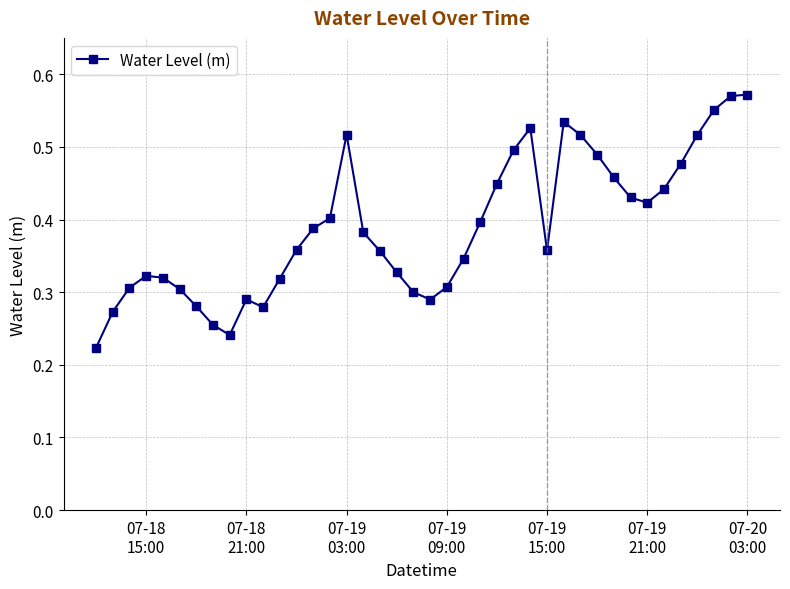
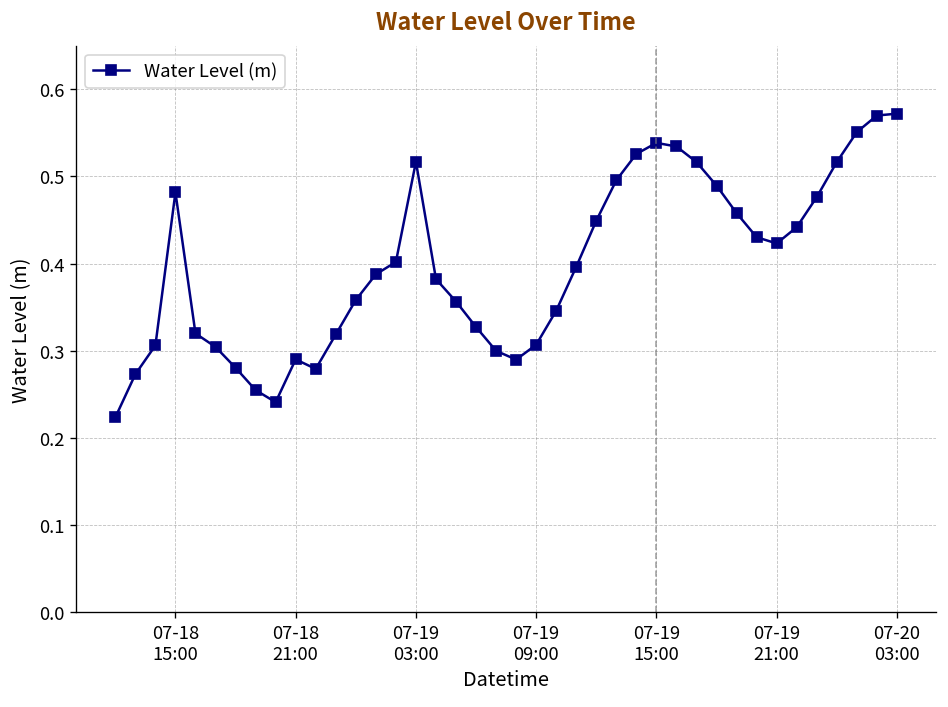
07-18 15:00: 0.32 -> 0.48
07-19 15:00: 0.36 -> 0.54
